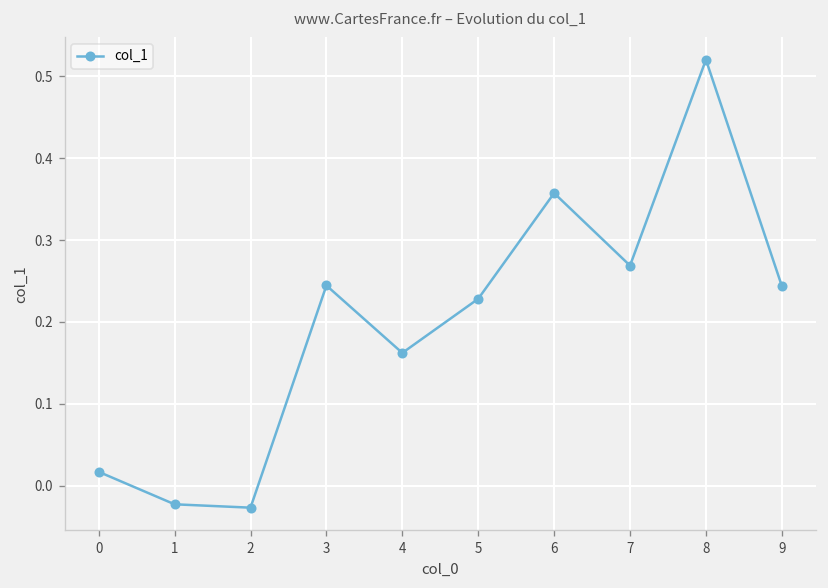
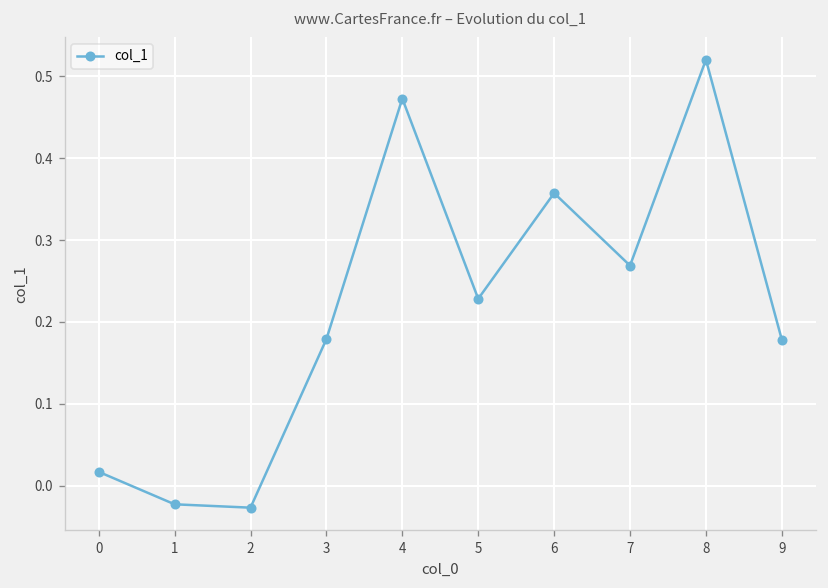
3: 0.24 -> 0.18
4: 0.16 -> 0.47
9: 0.24 -> 0.18
